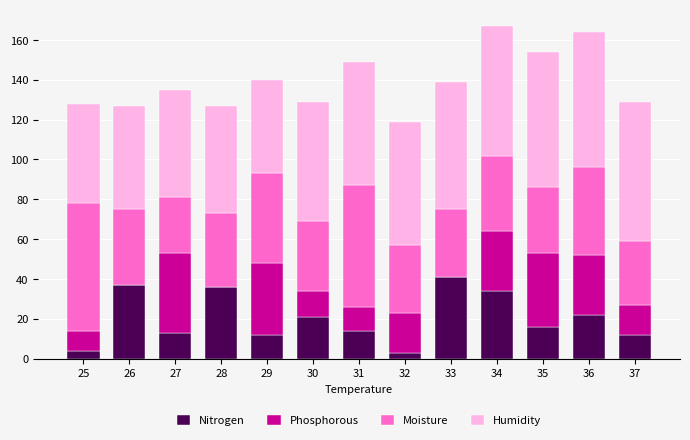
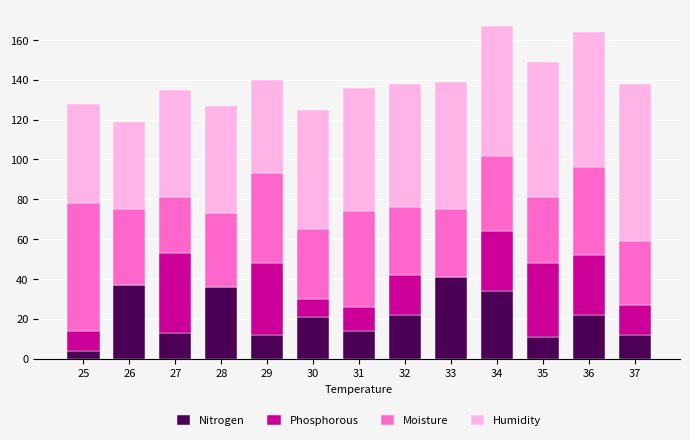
Humidity, 26: 52 -> 44
Phosphorous, 30: 13 -> 9
Moisture, 31: 61 -> 48
Nitrogen, 32: 3 -> 22
Nitrogen, 35: 16 -> 11
Humidity, 37: 70 -> 79
